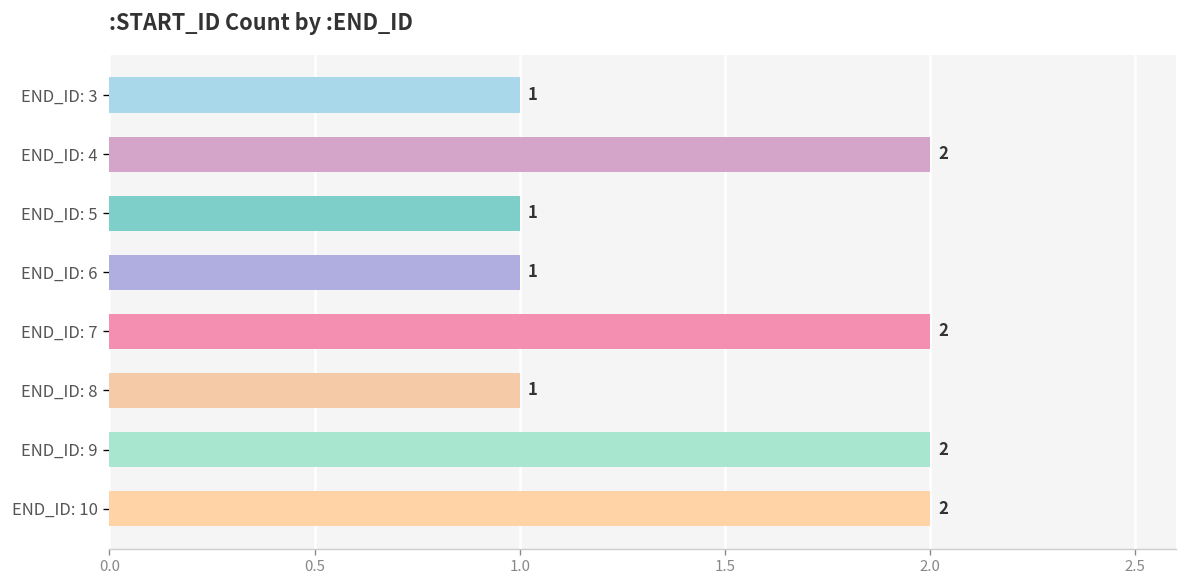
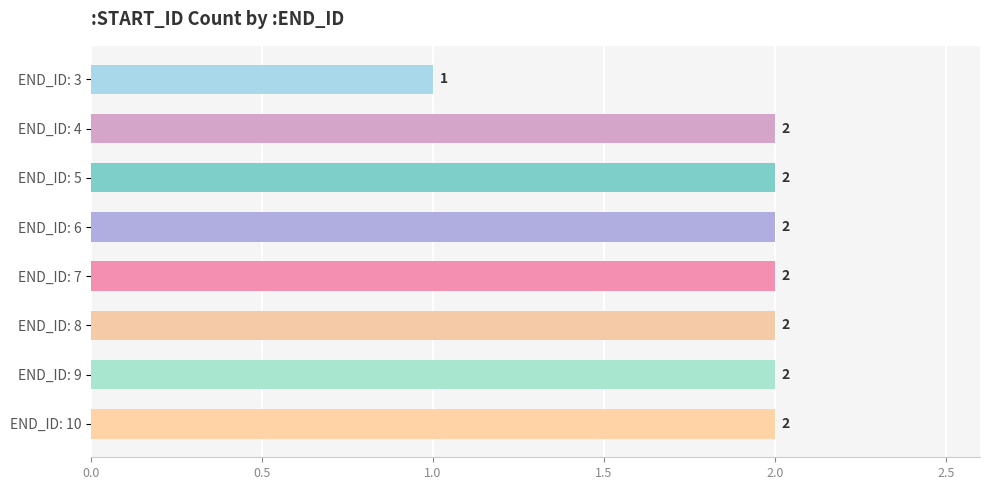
END_ID: 5: 1 -> 2
END_ID: 6: 1 -> 2
END_ID: 8: 1 -> 2
